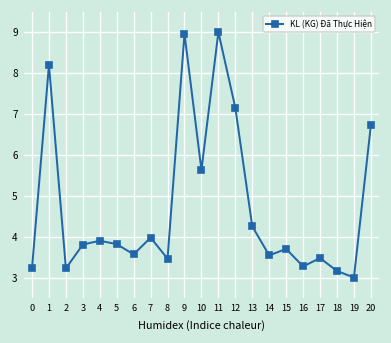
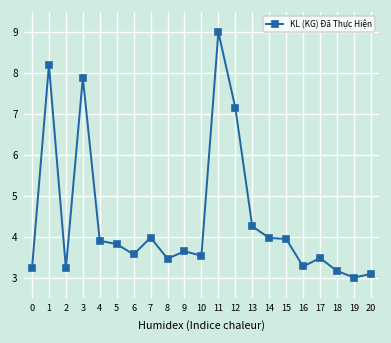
3: 3.8 -> 7.9
9: 9.0 -> 3.6
10: 5.6 -> 3.5
14: 3.5 -> 4.0
15: 3.7 -> 3.9
20: 6.7 -> 3.1
